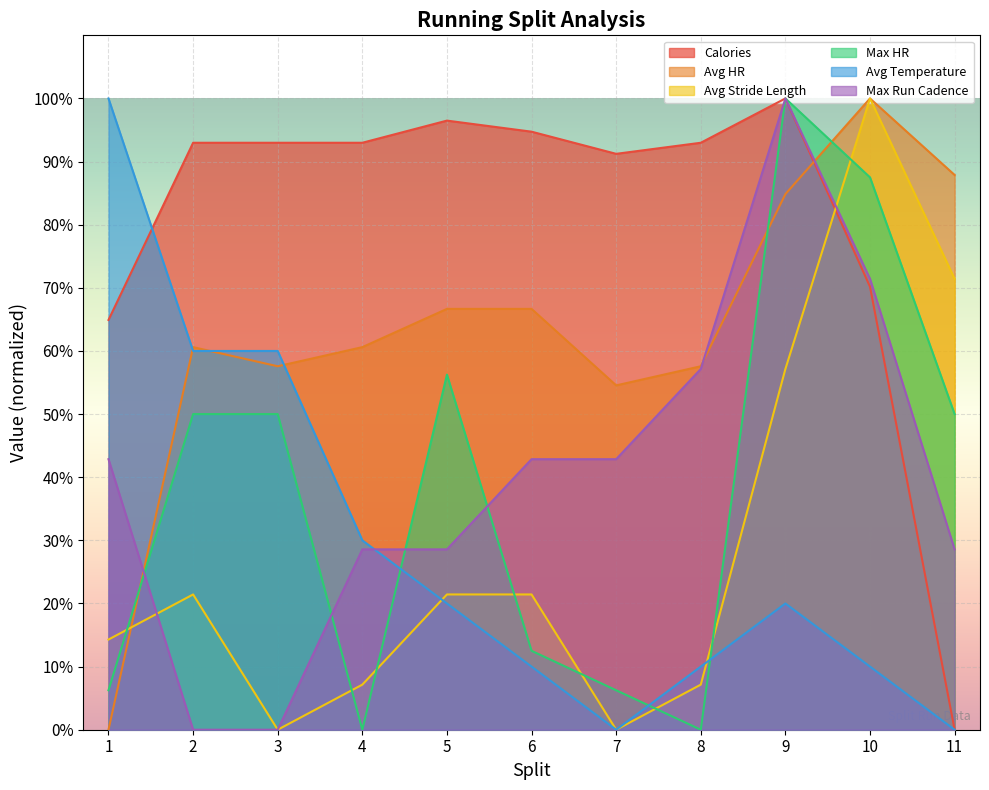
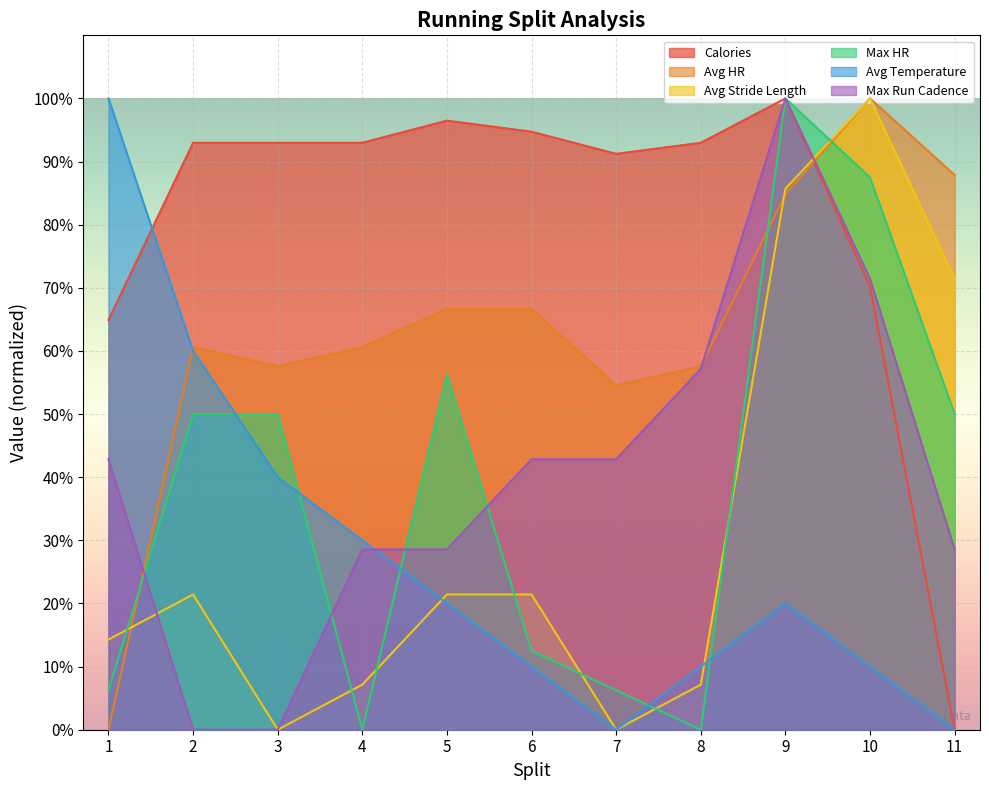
Avg Temperature, 3: 60% -> 40%
Avg Stride Length, 9: 57% -> 86%
